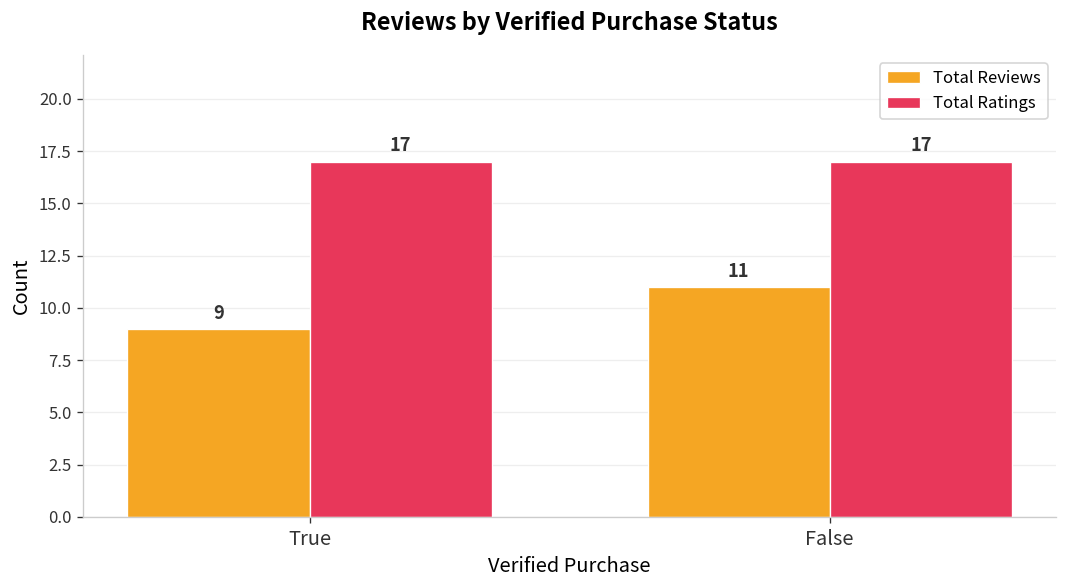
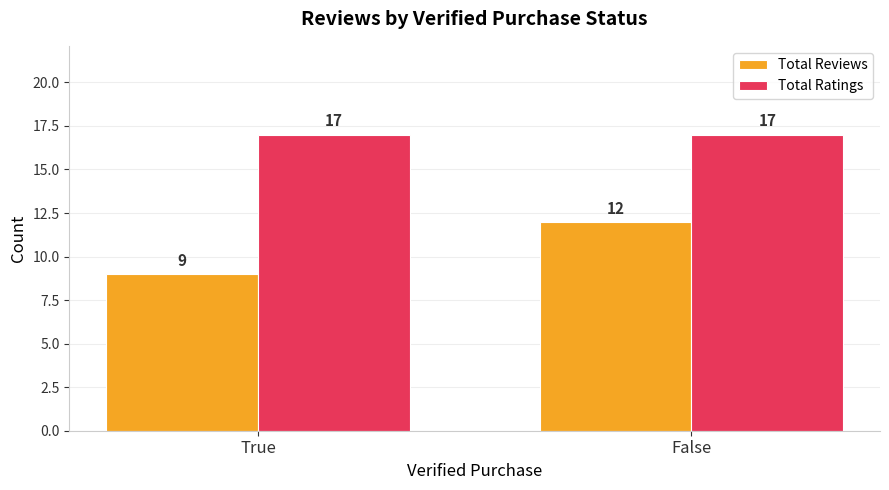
Total Reviews, False: 11 -> 12
